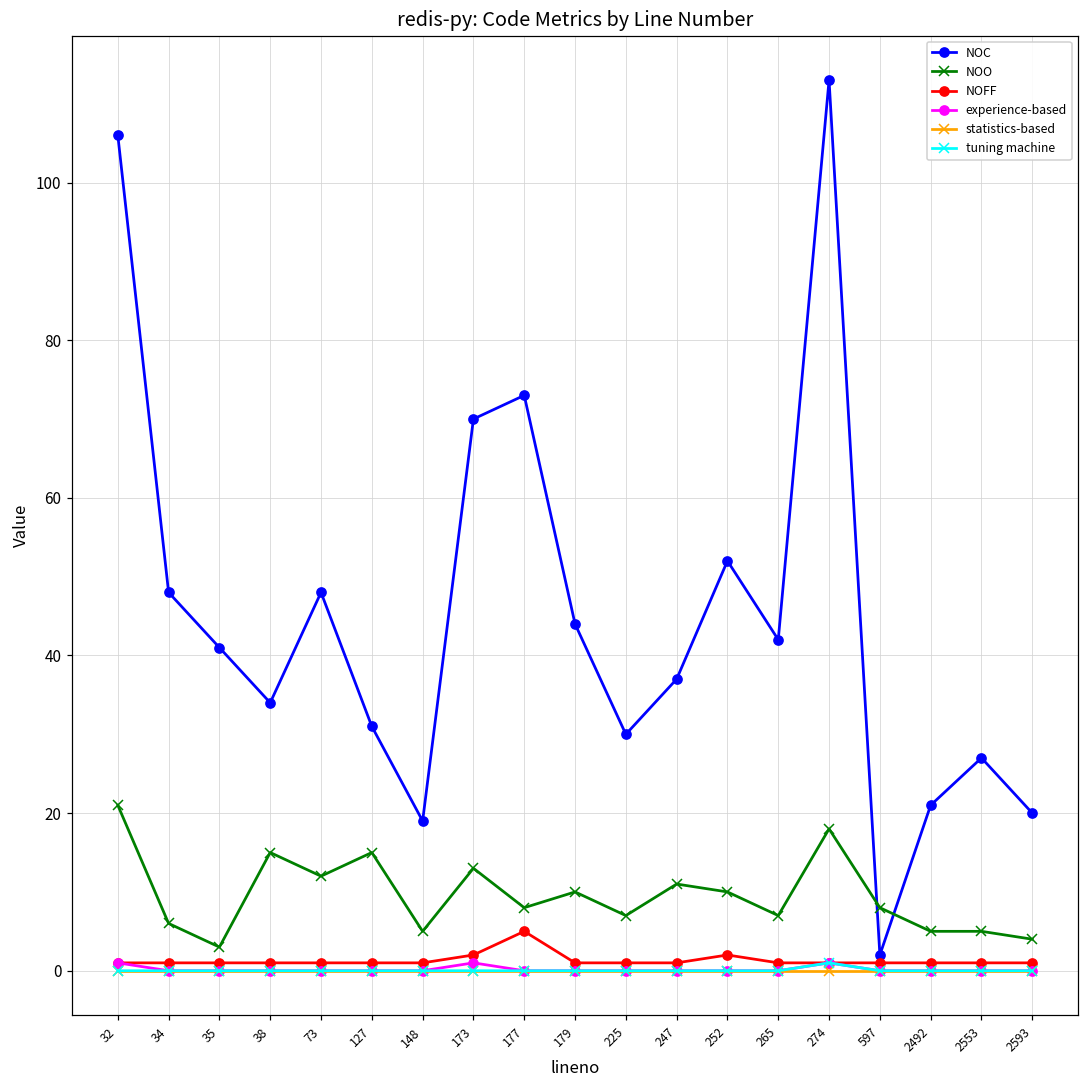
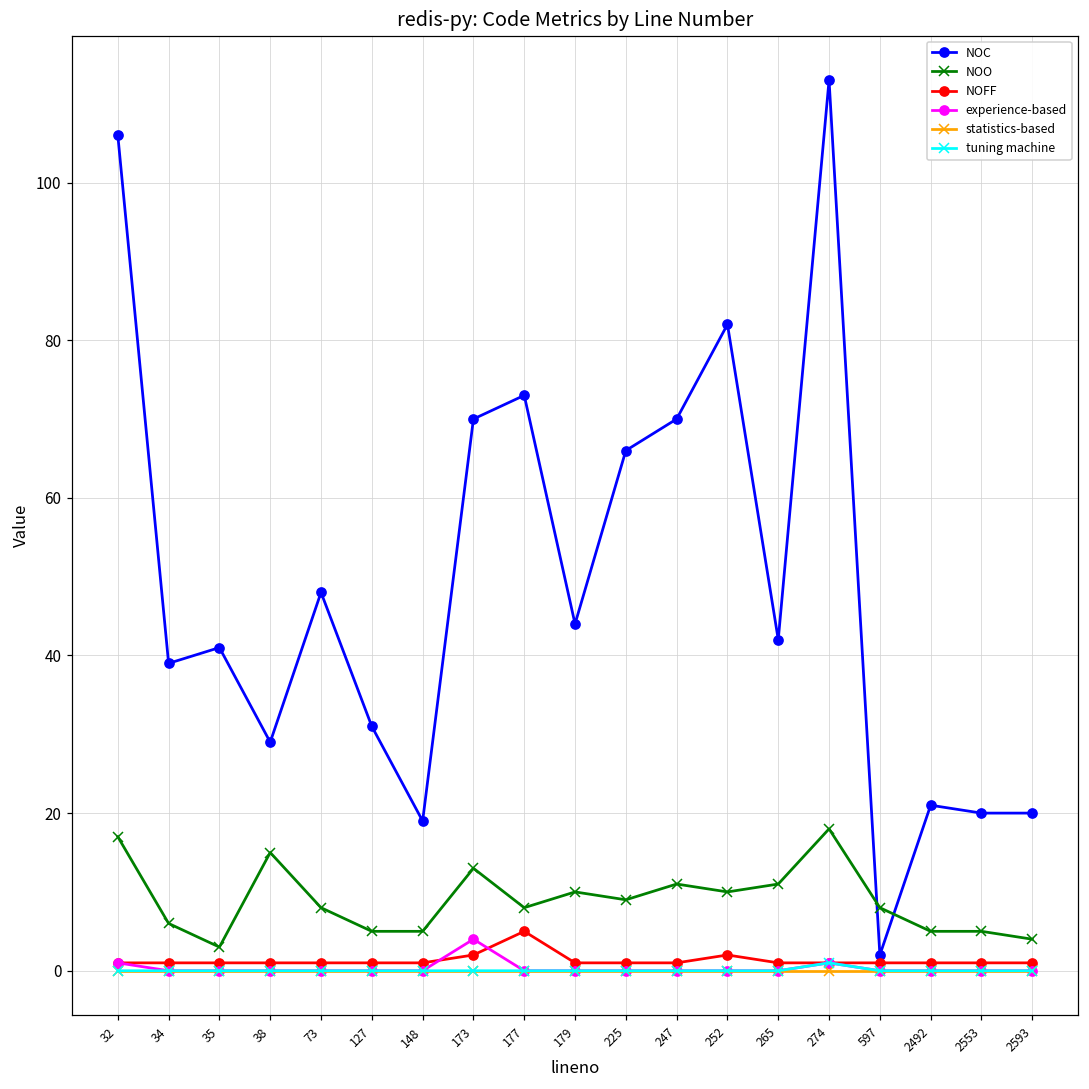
NOO, 32: 21 -> 17
NOC, 34: 48 -> 39
NOC, 38: 34 -> 29
NOO, 73: 12 -> 8
NOO, 127: 15 -> 5
experience-based, 173: 1 -> 4
NOC, 225: 30 -> 66
NOO, 225: 7 -> 9
NOC, 247: 37 -> 70
NOC, 252: 52 -> 82
NOO, 265: 7 -> 11
NOC, 2553: 27 -> 20
